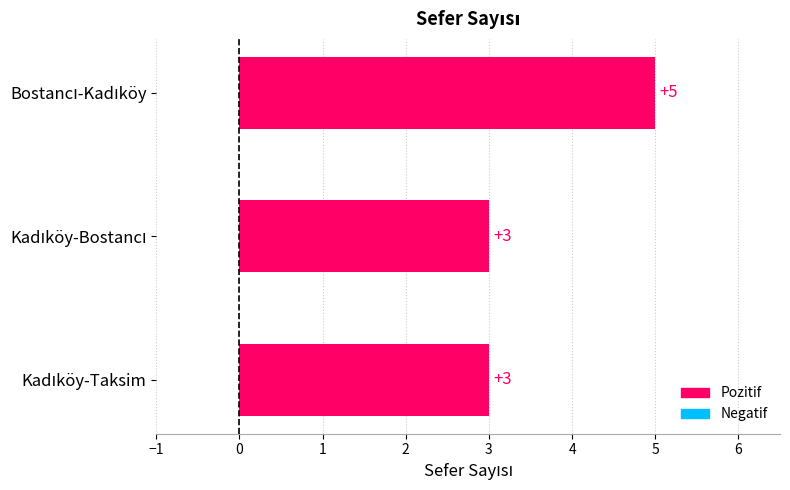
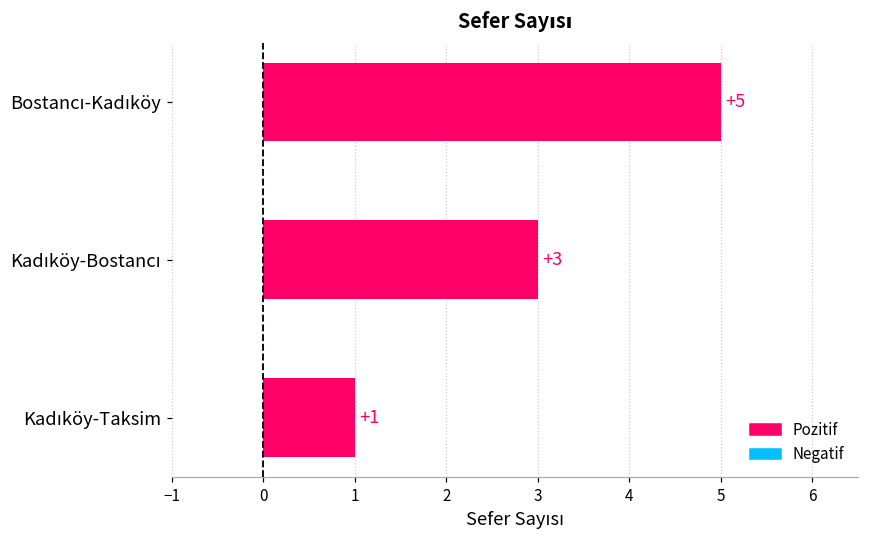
Kadıköy-Taksim: +3 -> +1
